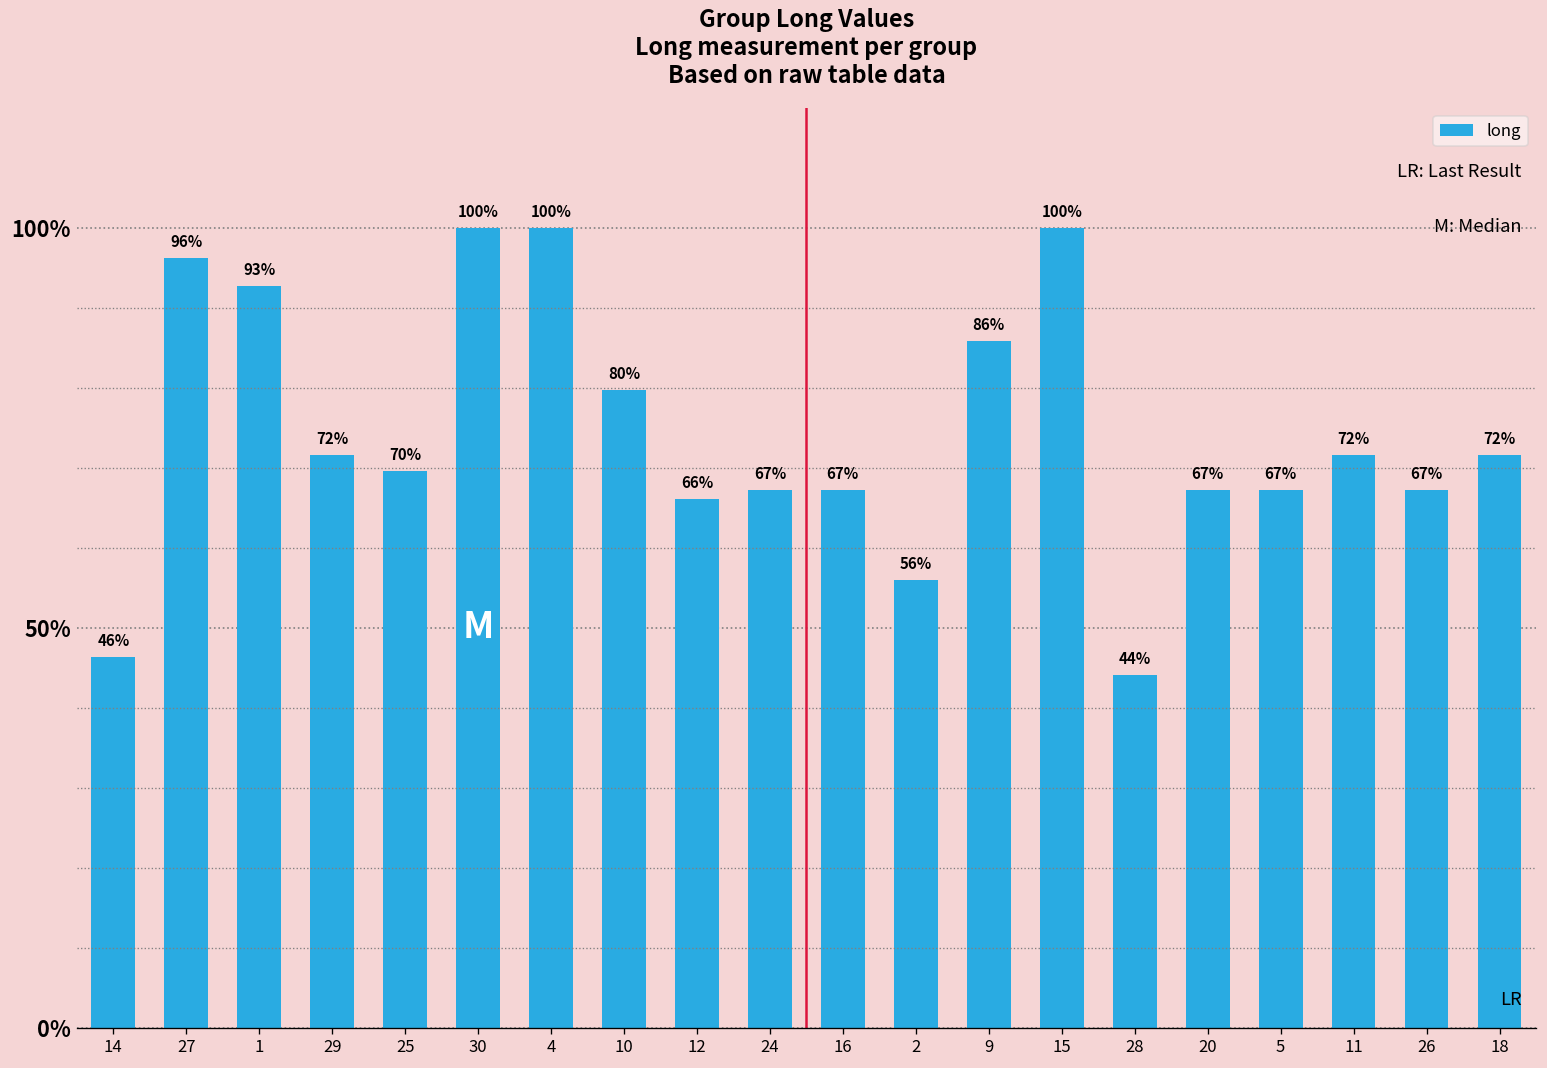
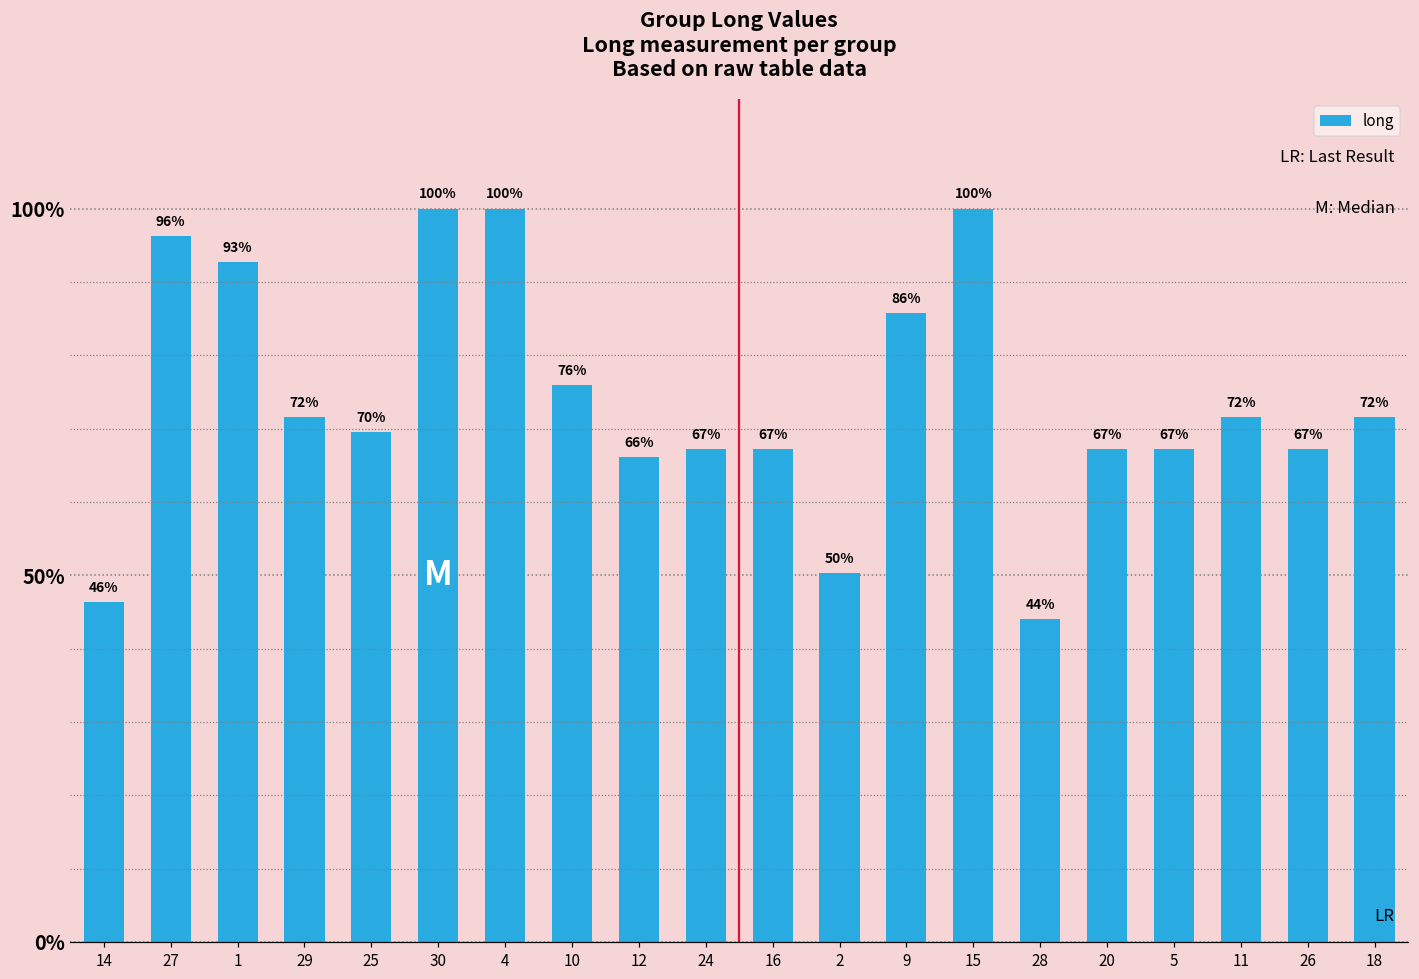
10: 80% -> 76%
2: 56% -> 50%
